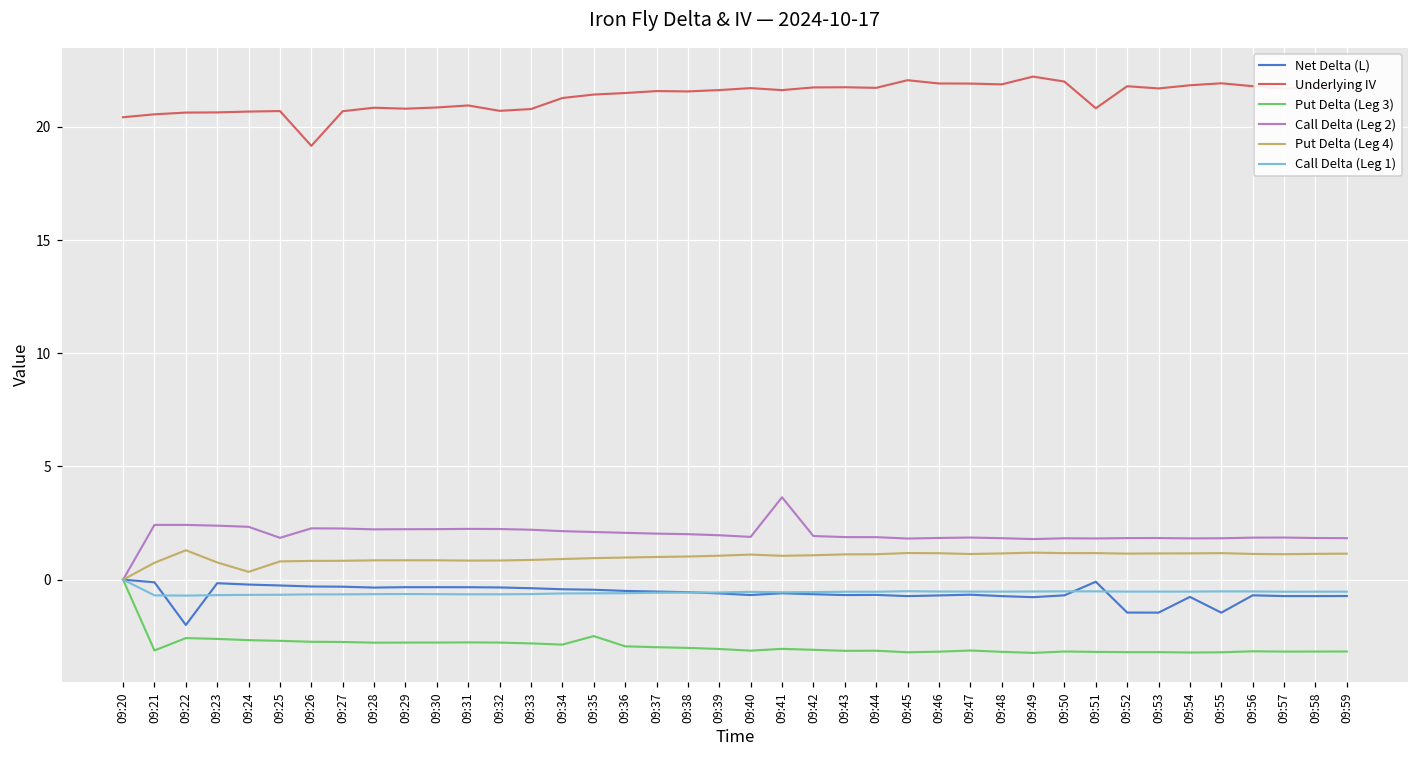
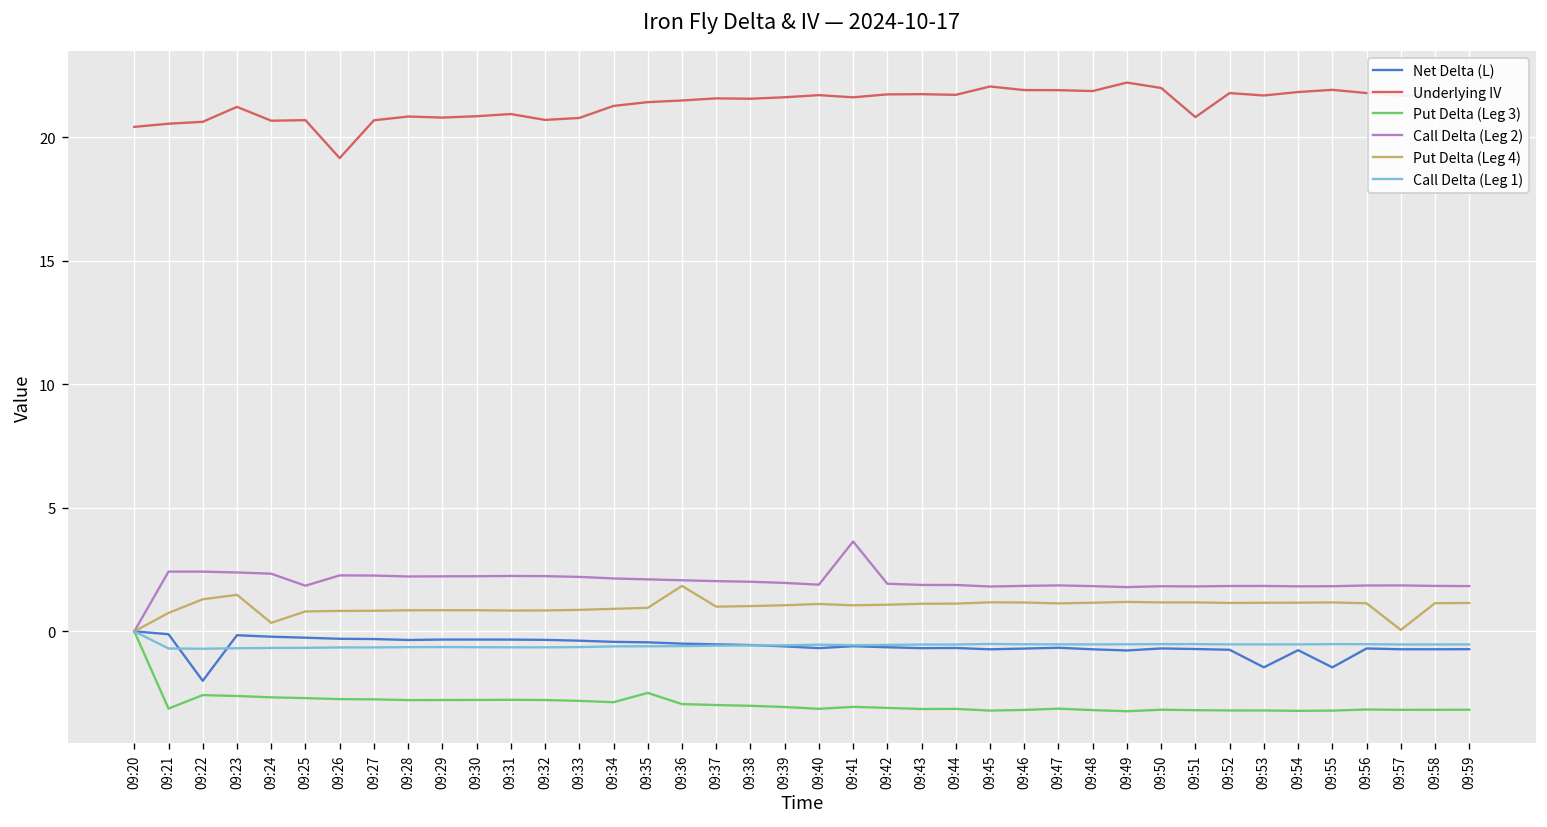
Underlying IV, 09:23: 20.6 -> 21.2
Put Delta (Leg 4), 09:23: 0.8 -> 1.5
Put Delta (Leg 4), 09:36: 1.0 -> 1.8
Net Delta (L), 09:51: -0.1 -> -0.7
Net Delta (L), 09:52: -1.5 -> -0.7
Put Delta (Leg 4), 09:57: 1.1 -> 0.1
